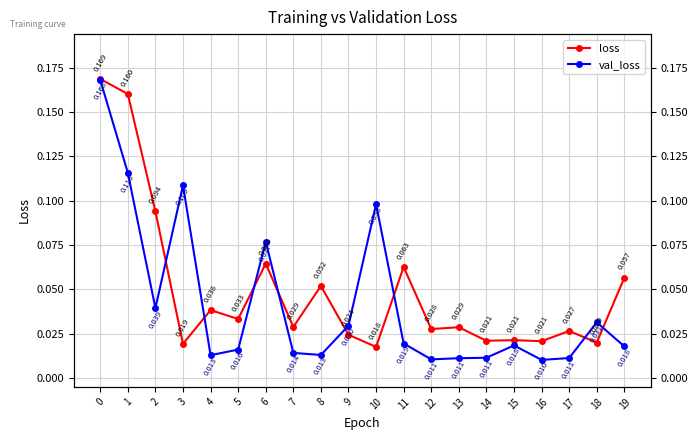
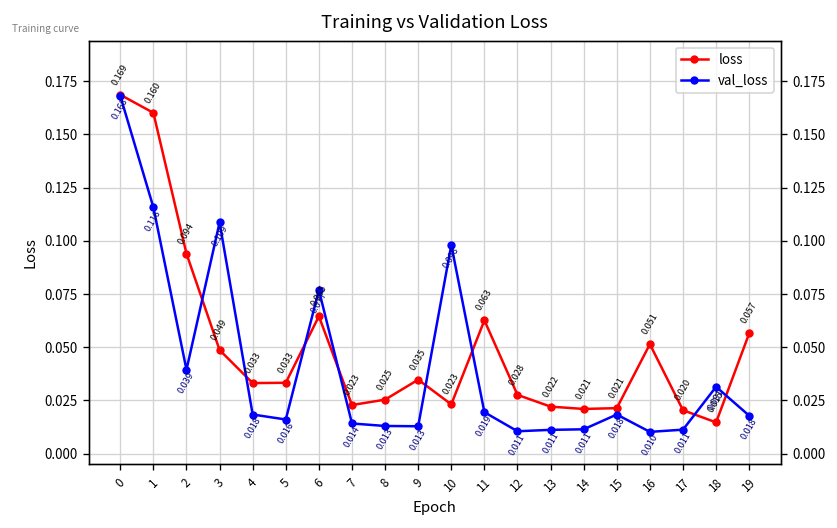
loss, 3: 0.019 -> 0.049
loss, 4: 0.038 -> 0.033
val_loss, 4: 0.013 -> 0.018
loss, 7: 0.029 -> 0.023
loss, 8: 0.052 -> 0.025
loss, 9: 0.024 -> 0.035
val_loss, 9: 0.030 -> 0.013
loss, 10: 0.018 -> 0.023
loss, 13: 0.029 -> 0.022
loss, 16: 0.021 -> 0.051
loss, 17: 0.027 -> 0.020
loss, 18: 0.020 -> 0.015
